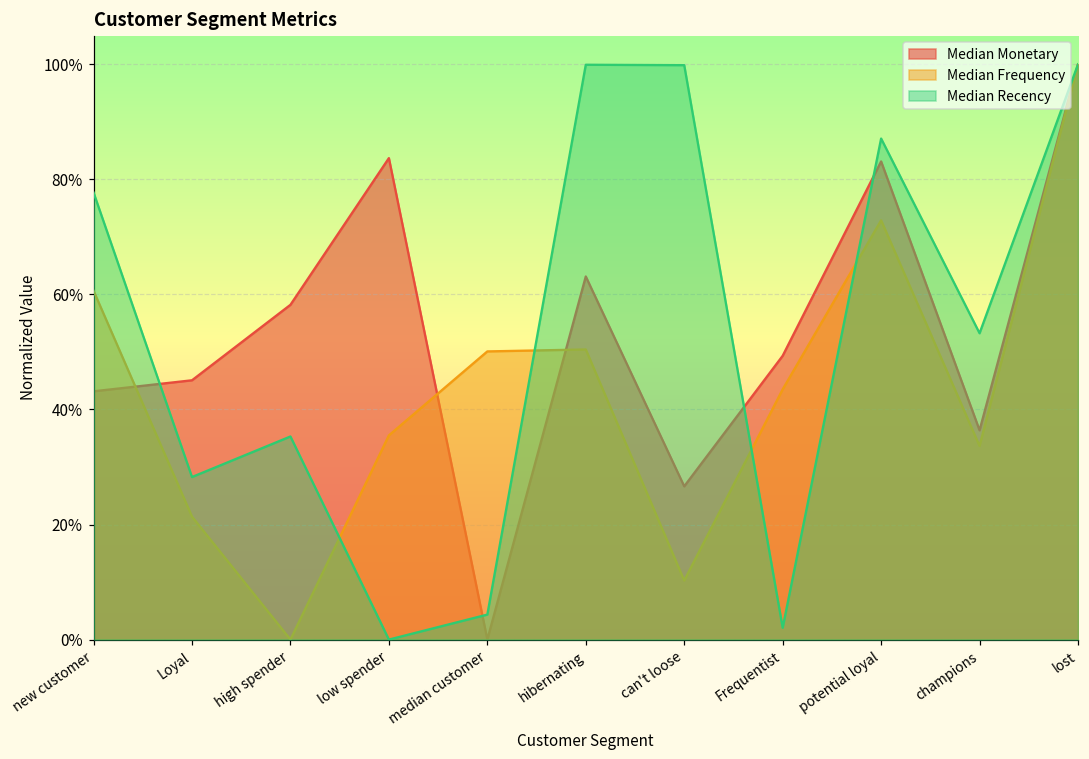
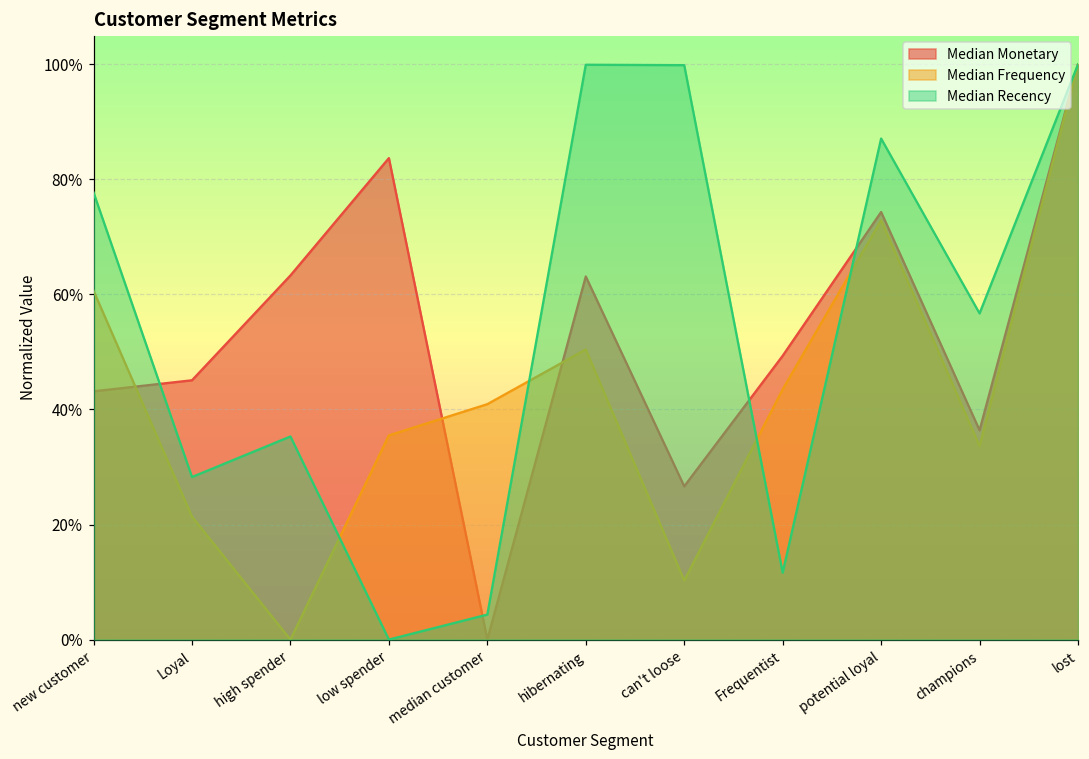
Median Monetary, high spender: 58% -> 63%
Median Frequency, median customer: 50% -> 41%
Median Recency, Frequentist: 2% -> 12%
Median Monetary, potential loyal: 83% -> 74%
Median Recency, champions: 53% -> 57%
